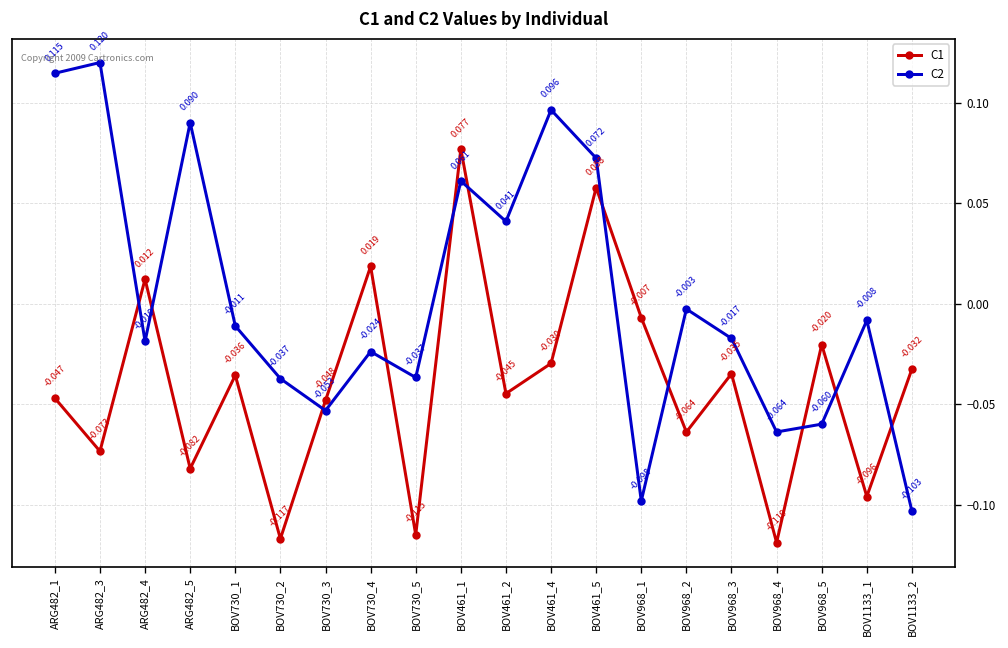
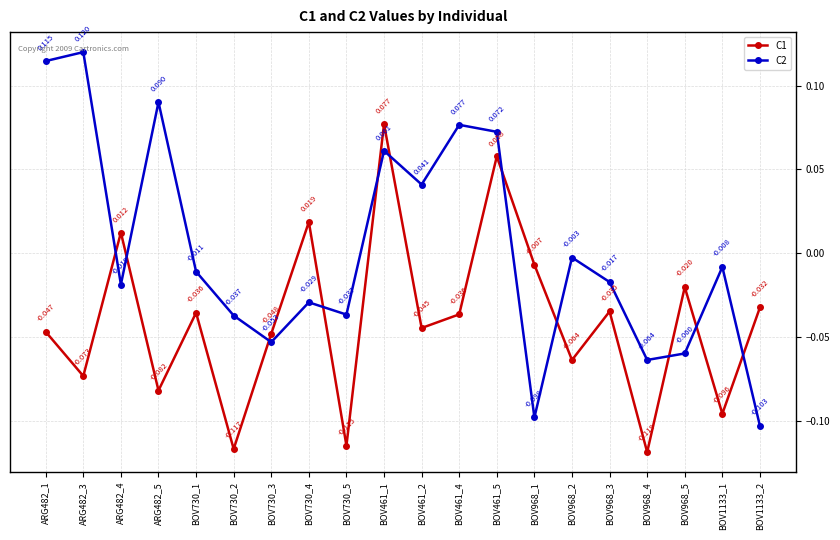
C2, BOV730_4: -0.024 -> -0.029
C1, BOV461_4: -0.030 -> -0.036
C2, BOV461_4: 0.096 -> 0.077
